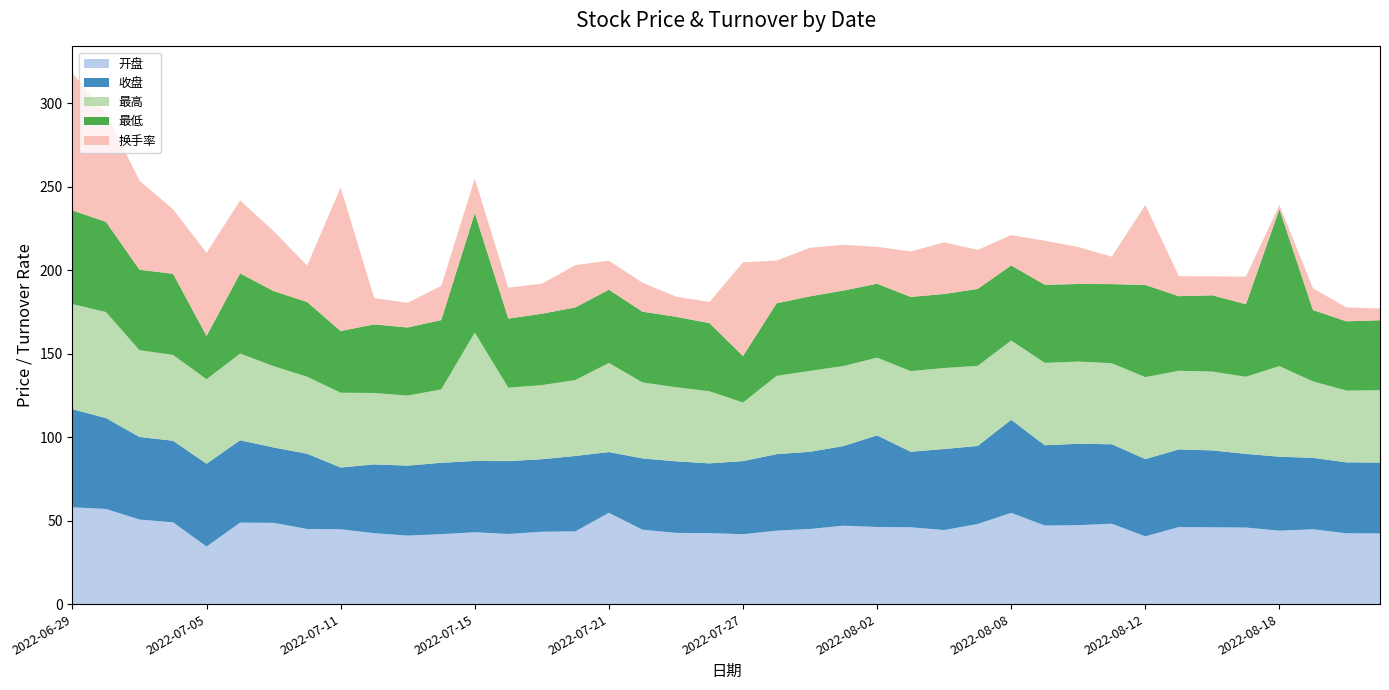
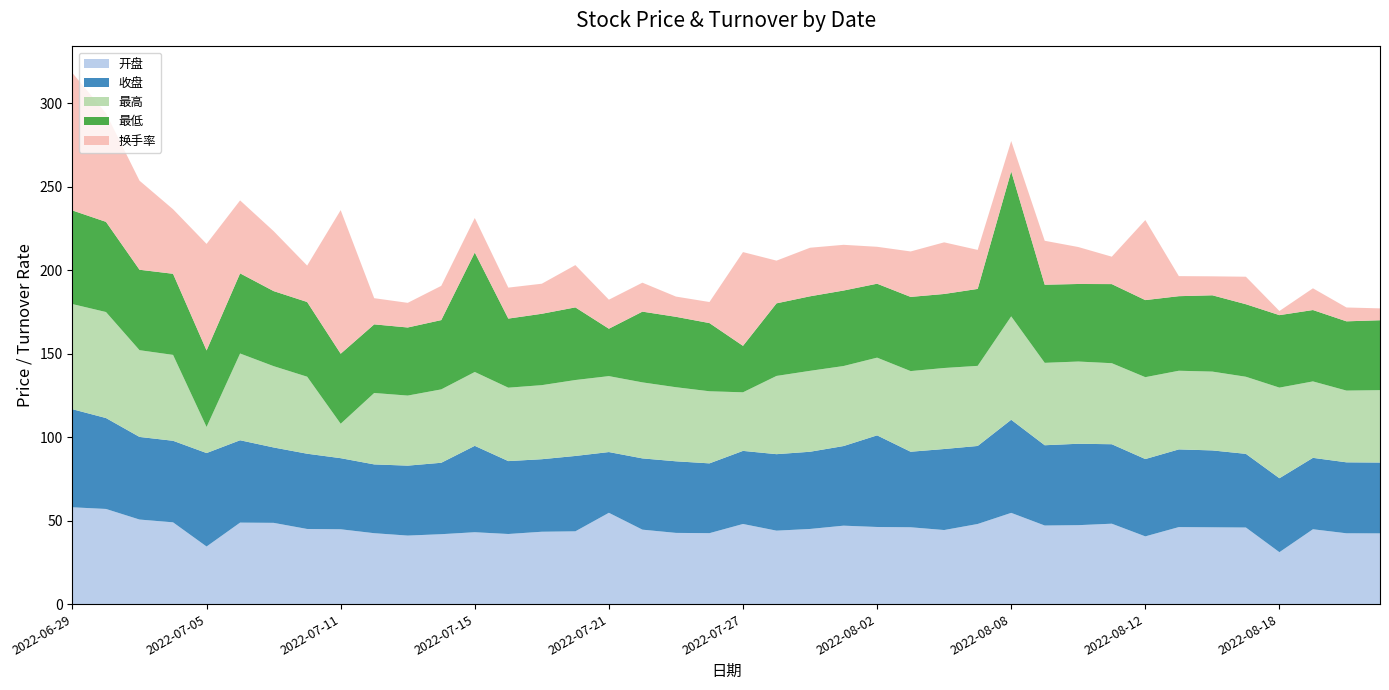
收盘, 2022-07-05: 50 -> 56
最高, 2022-07-05: 51 -> 16
最低, 2022-07-05: 26 -> 46
换手率, 2022-07-05: 50 -> 64
收盘, 2022-07-11: 37 -> 43
最高, 2022-07-11: 45 -> 21
最低, 2022-07-11: 37 -> 42
收盘, 2022-07-15: 43 -> 52
最高, 2022-07-15: 77 -> 44
最高, 2022-07-21: 53 -> 46
最低, 2022-07-21: 44 -> 28
开盘, 2022-07-27: 42 -> 48
最高, 2022-08-08: 47 -> 62
最低, 2022-08-08: 45 -> 87
最低, 2022-08-12: 55 -> 46
开盘, 2022-08-18: 44 -> 31
最低, 2022-08-18: 94 -> 43
